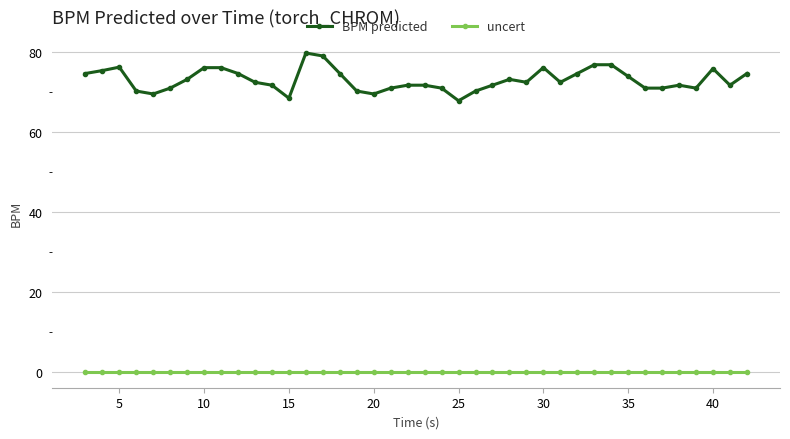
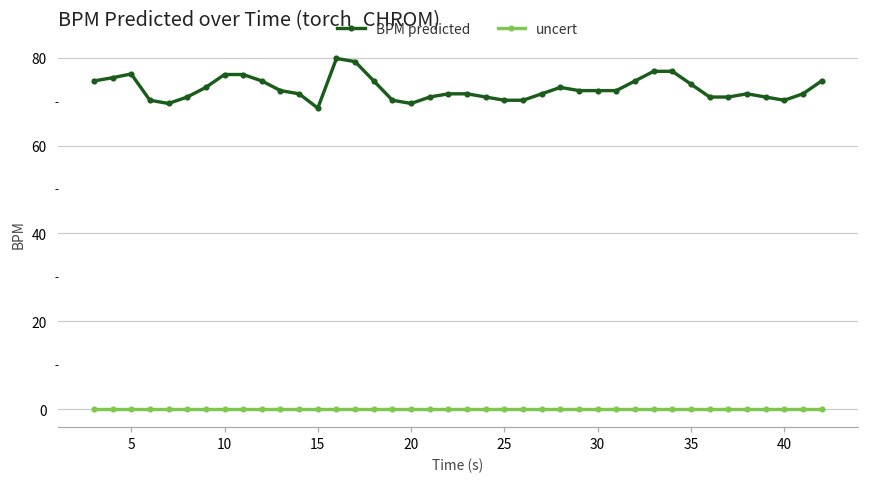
BPM predicted, 25: 68 -> 70
BPM predicted, 30: 76 -> 73
BPM predicted, 40: 76 -> 70
